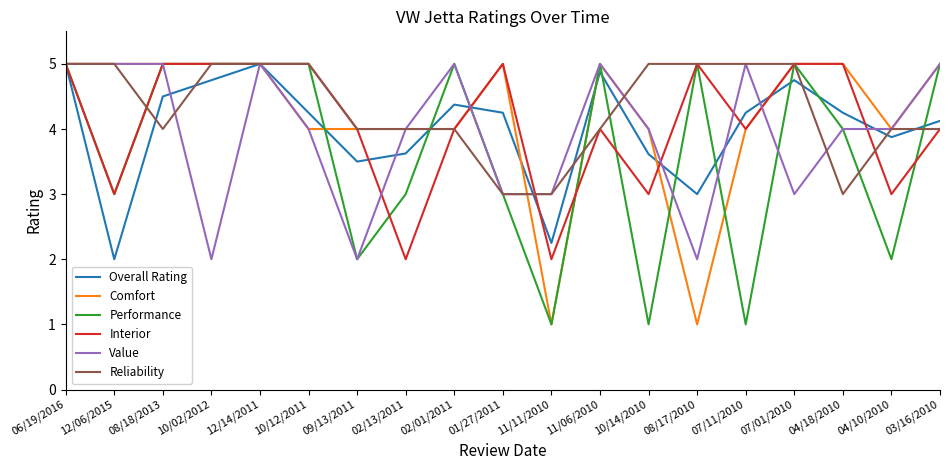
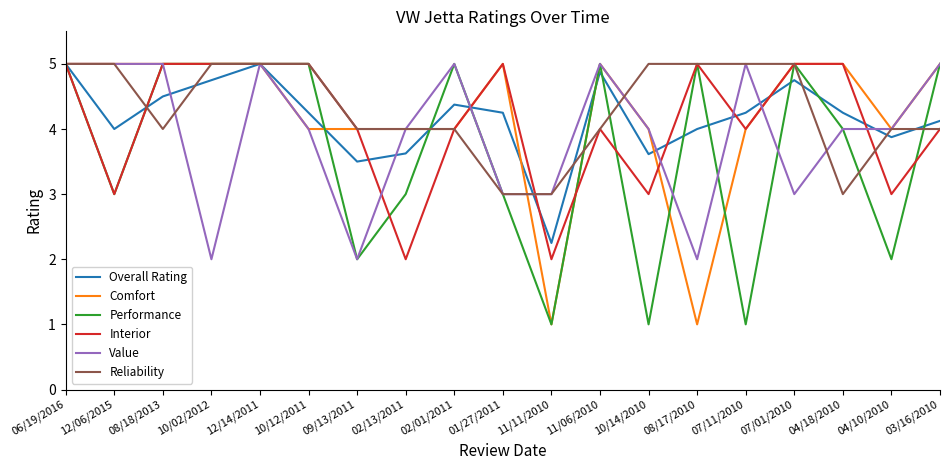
Overall Rating, 12/06/2015: 2 -> 4
Overall Rating, 08/17/2010: 3 -> 4
